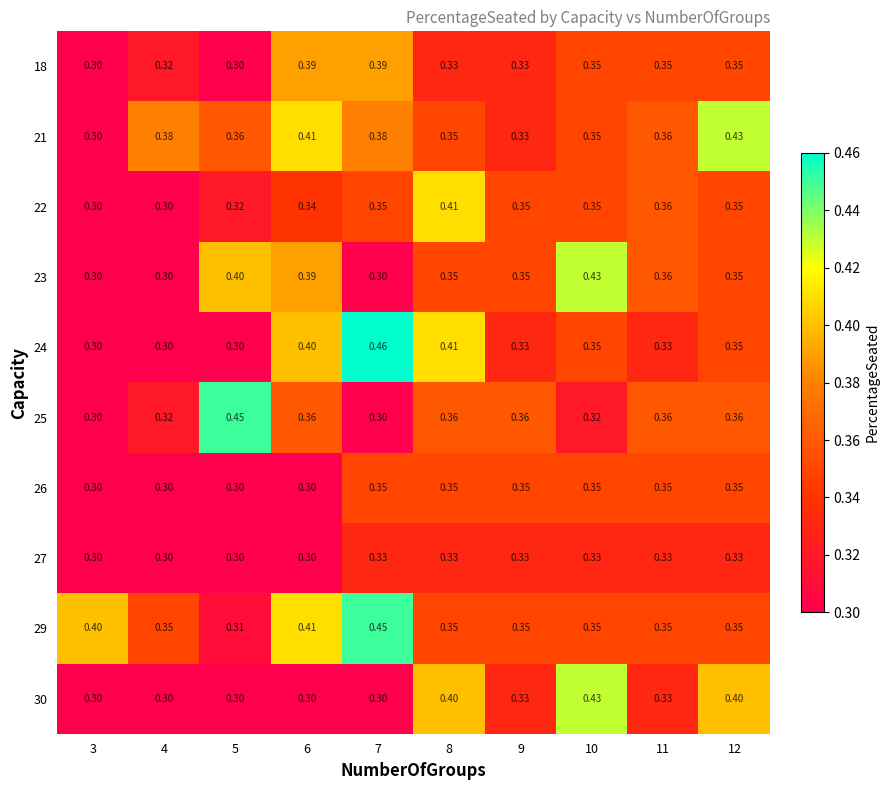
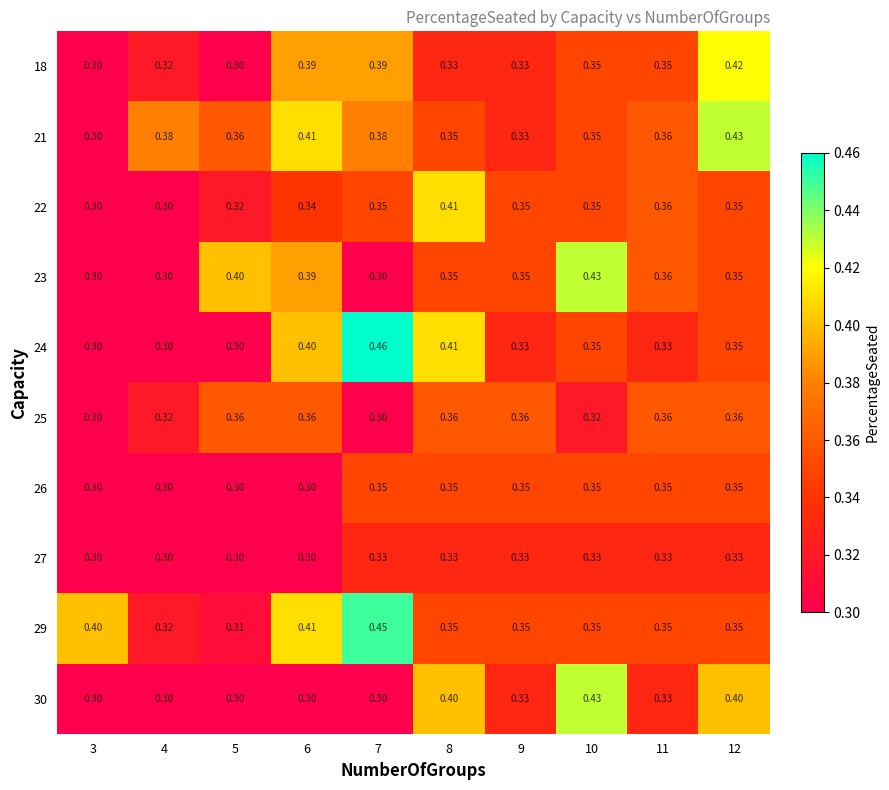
18, 12: 0.35 -> 0.42
25, 5: 0.45 -> 0.36
29, 4: 0.35 -> 0.32
